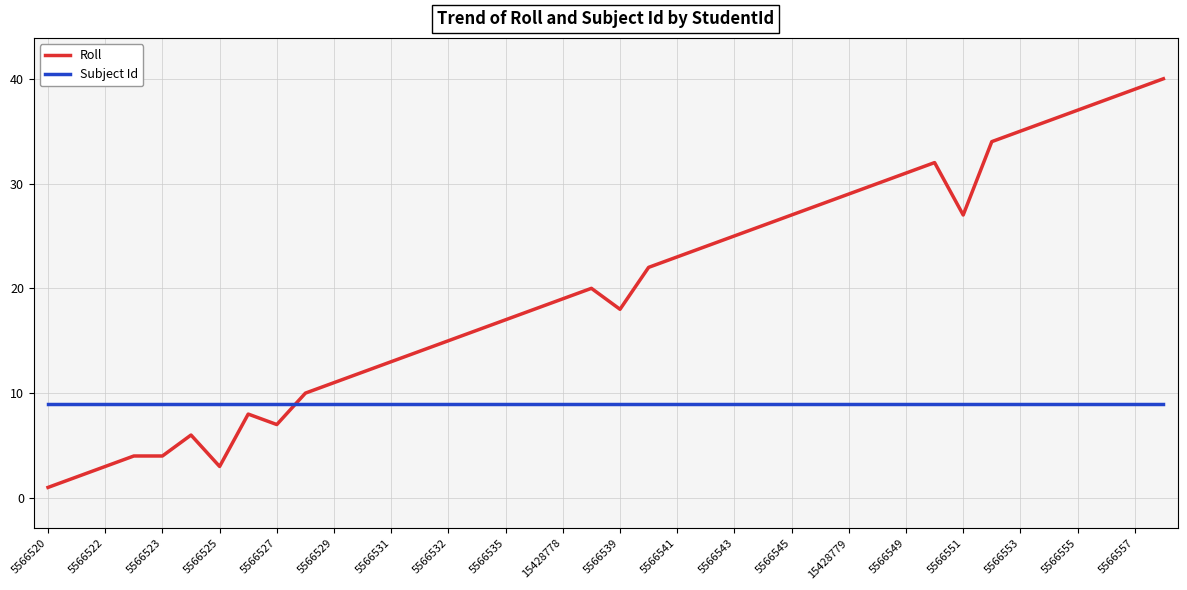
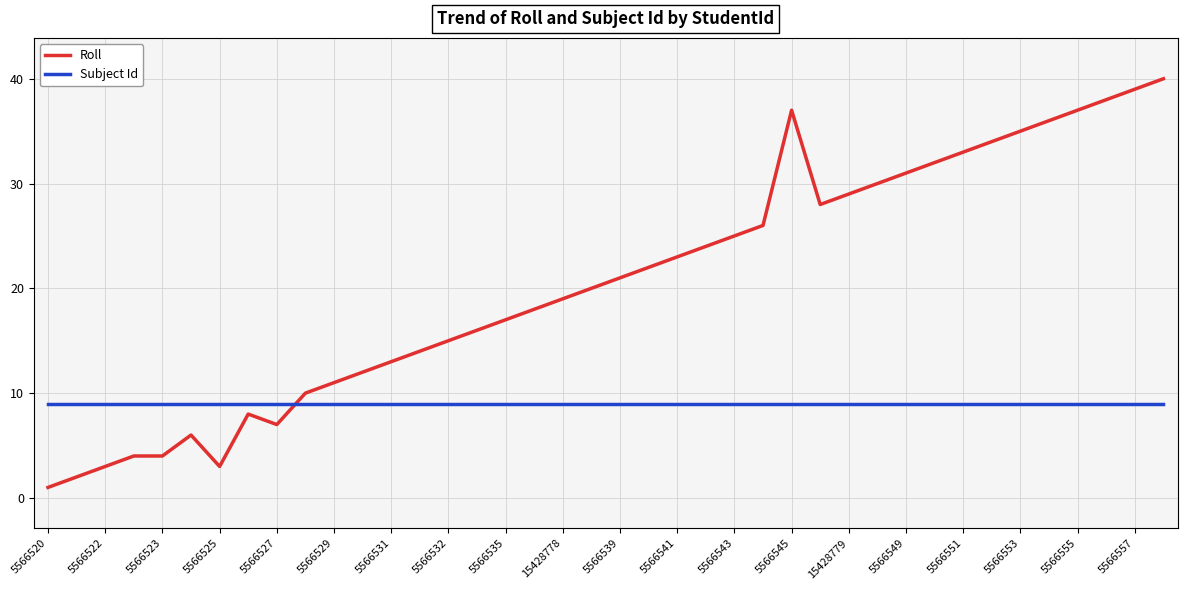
Roll, 5566539: 18 -> 21
Roll, 5566545: 27 -> 37
Roll, 5566551: 27 -> 33
